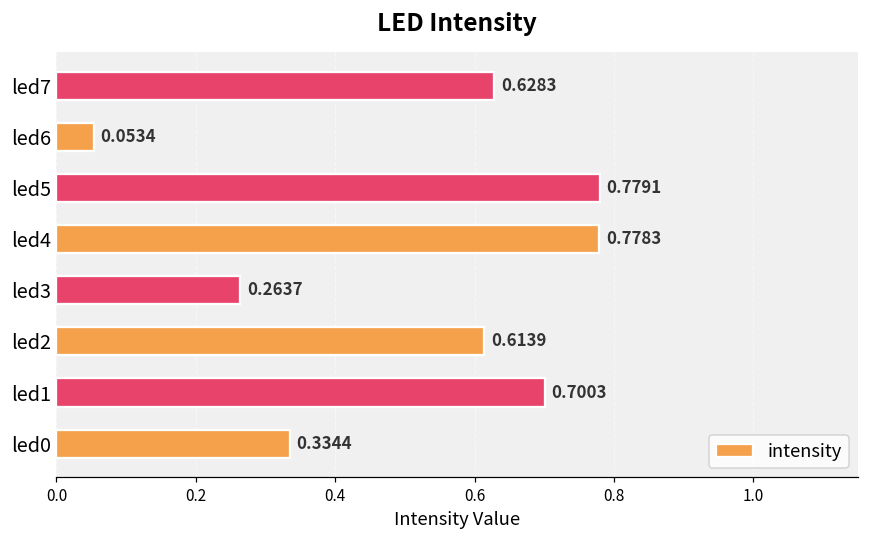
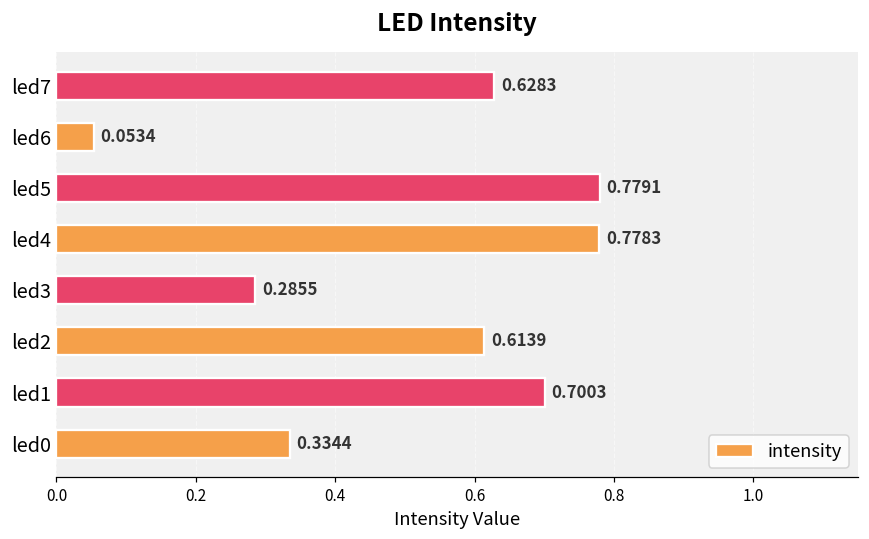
led3: 0.2637 -> 0.2855
